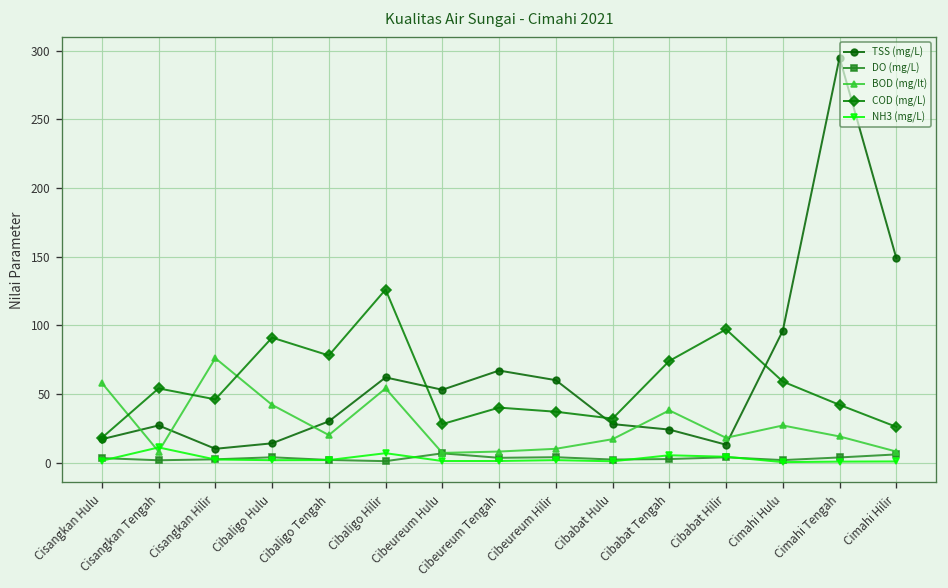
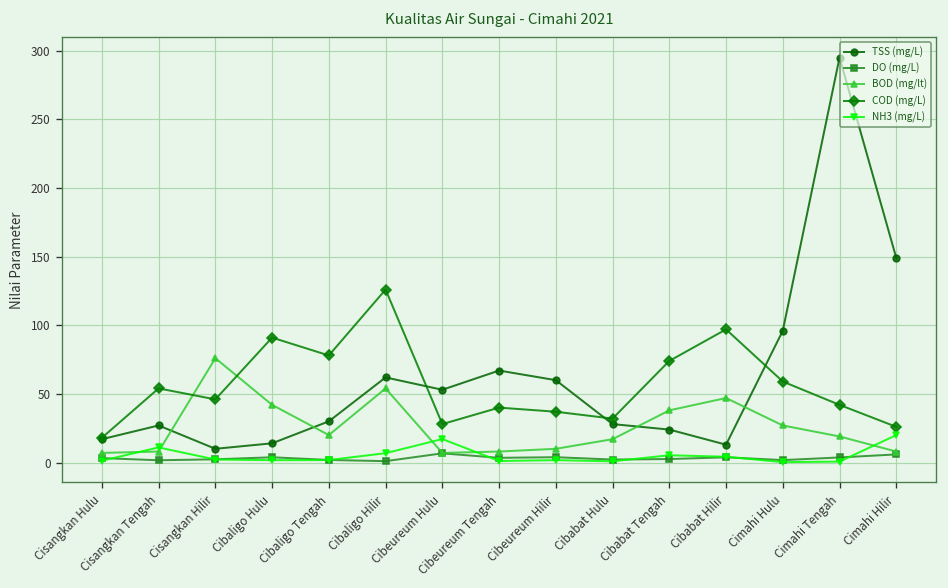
BOD (mg/lt), Cisangkan Hulu: 58 -> 7
NH3 (mg/L), Cibeureum Hulu: 1 -> 17
BOD (mg/lt), Cibabat Hilir: 18 -> 47
NH3 (mg/L), Cimahi Hilir: 1 -> 20
